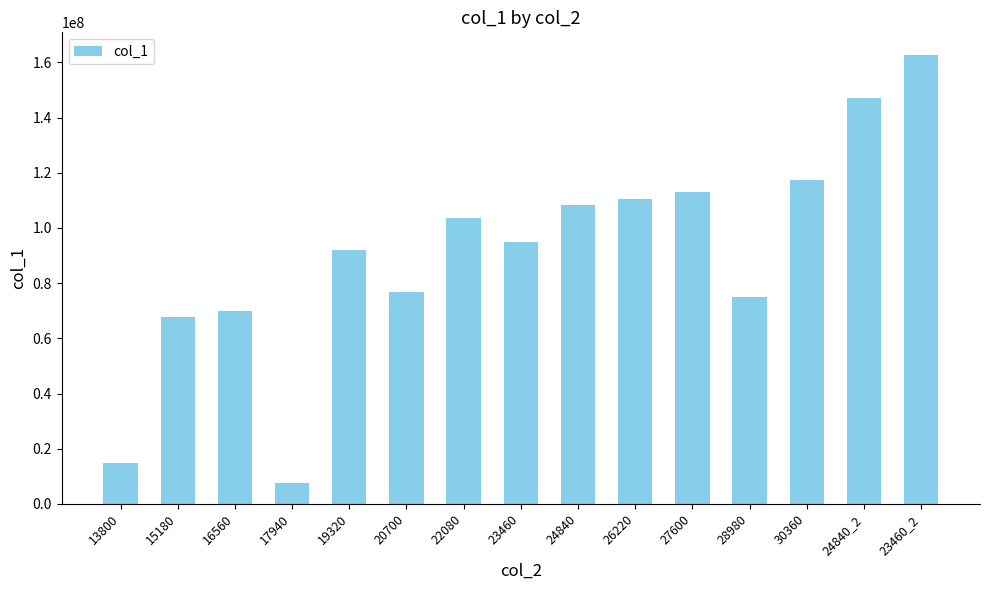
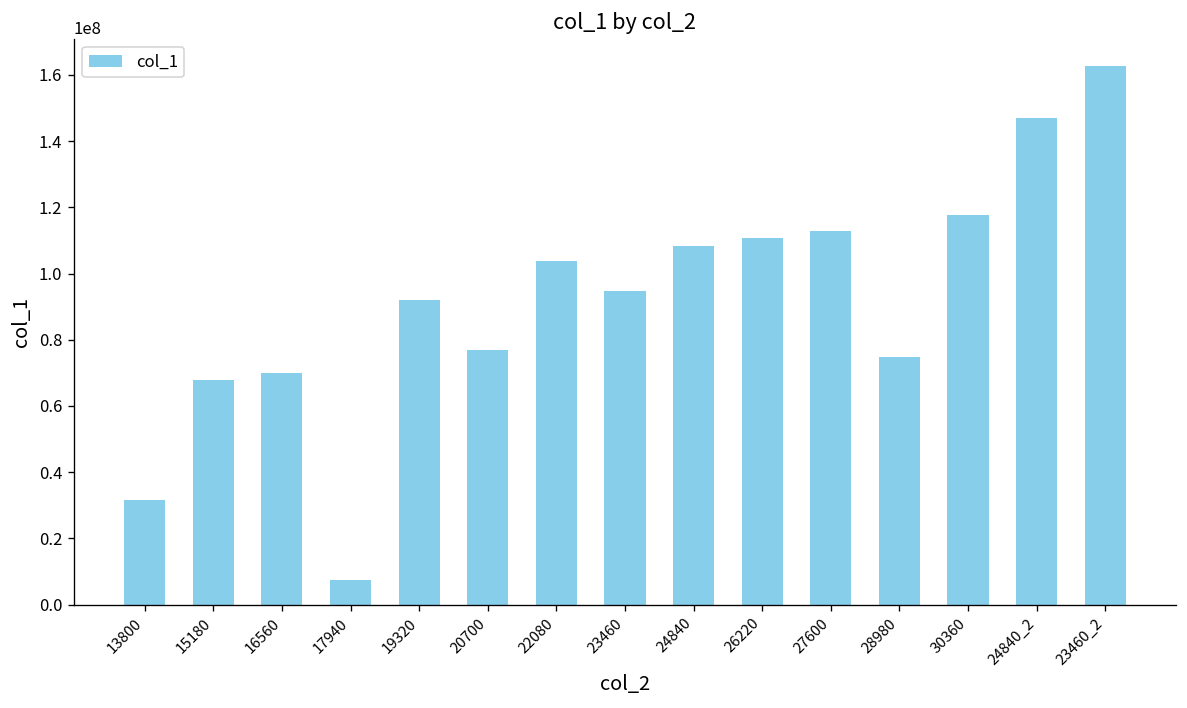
13800: 15000000 -> 32000000
